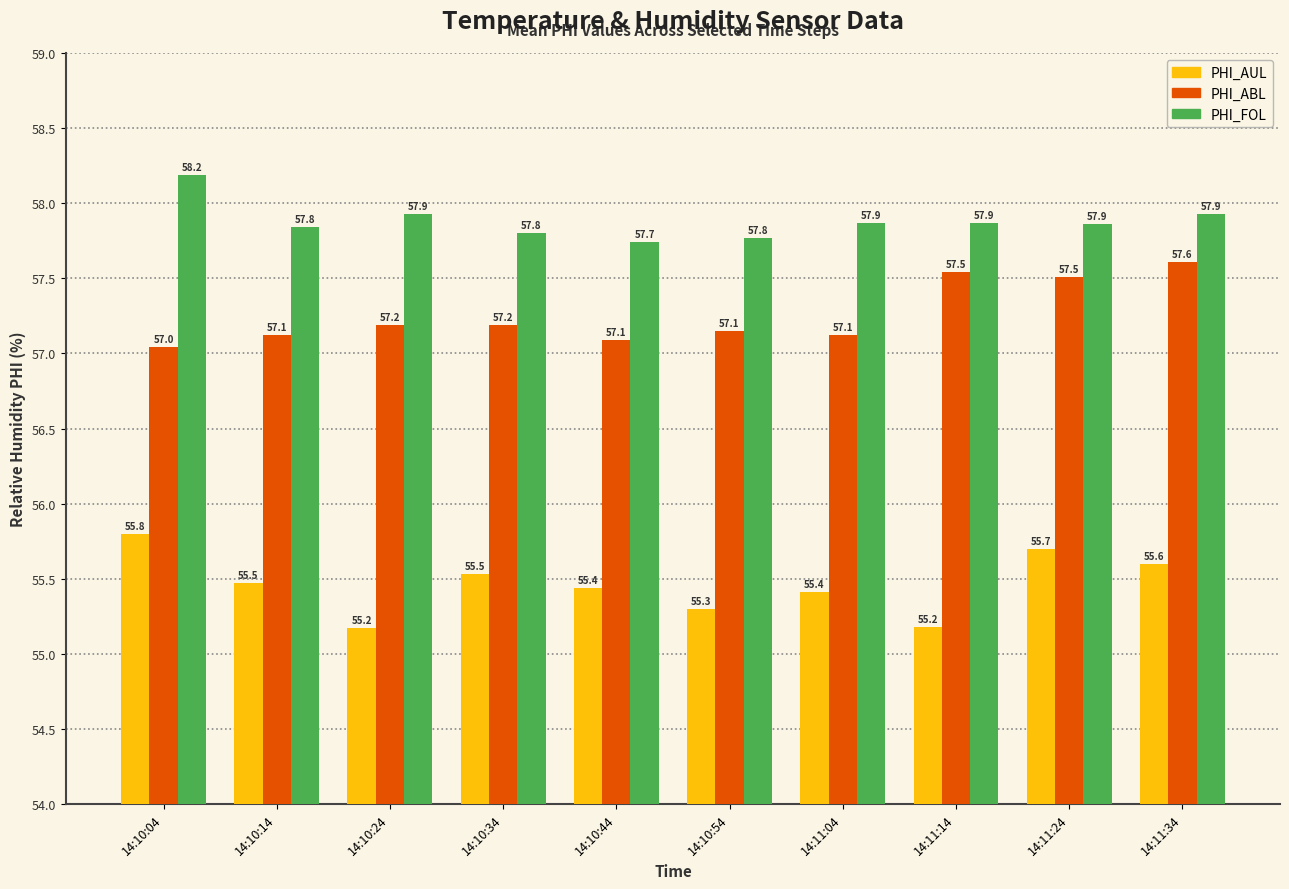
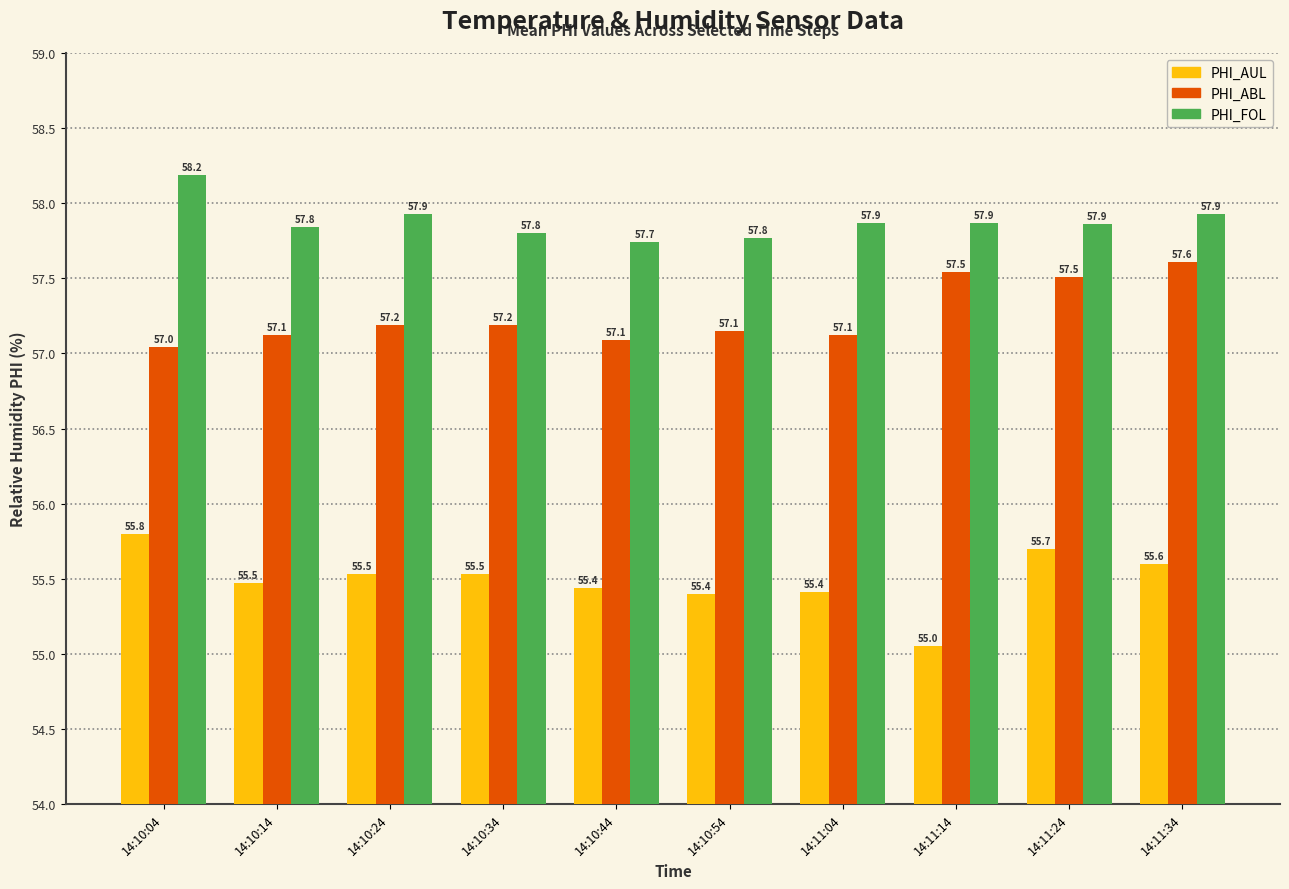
PHI_AUL, 14:10:24: 55.2 -> 55.5
PHI_AUL, 14:10:54: 55.3 -> 55.4
PHI_AUL, 14:11:14: 55.2 -> 55.0
